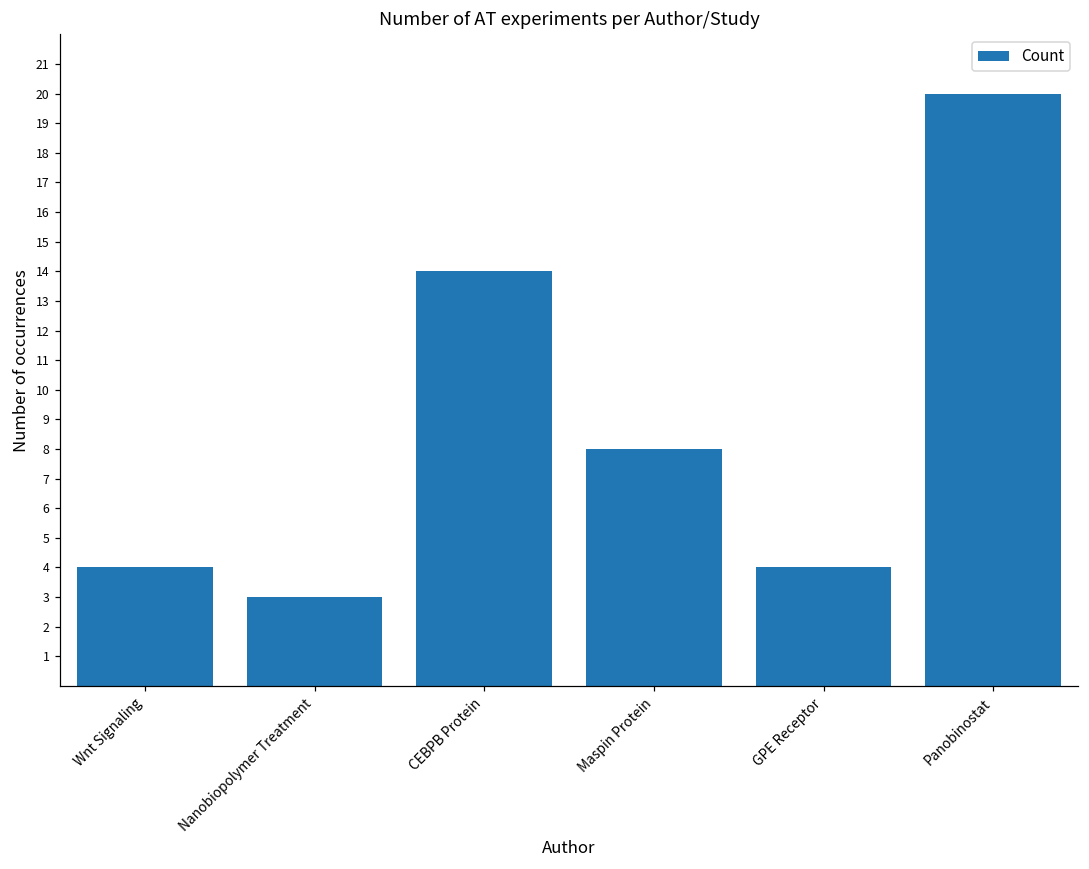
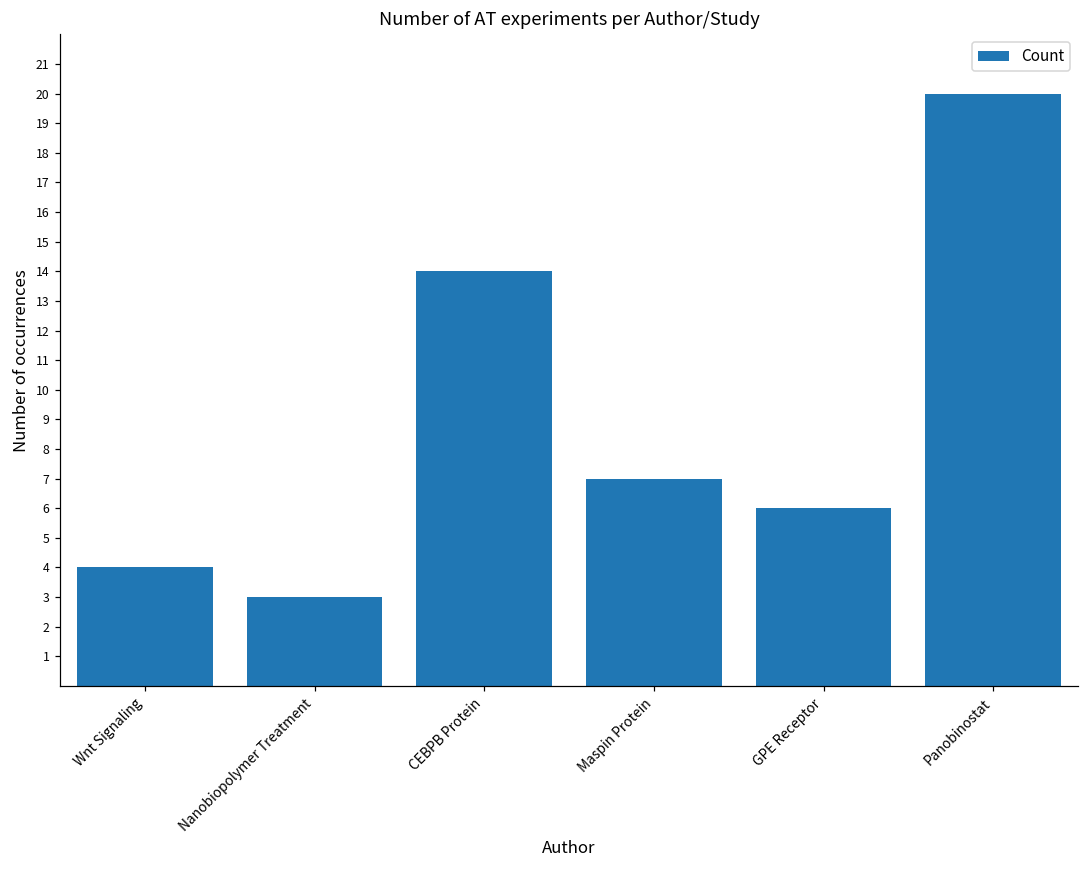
Maspin Protein: 8 -> 7
GPE Receptor: 4 -> 6
